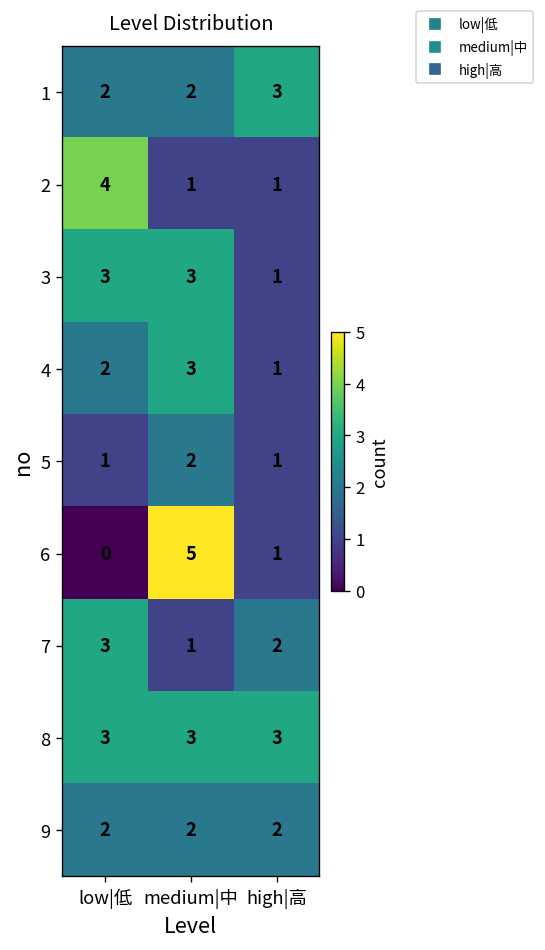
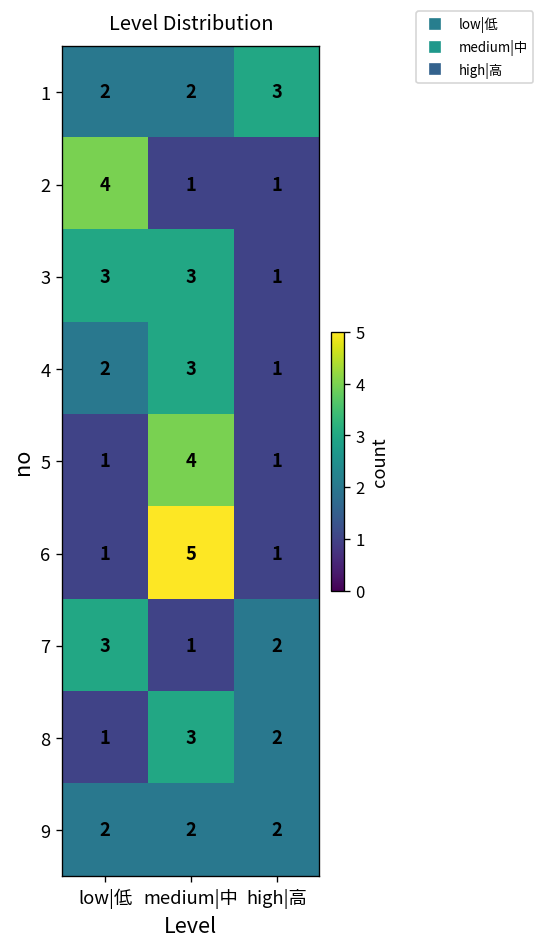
5, medium|中: 2 -> 4
6, low|低: 0 -> 1
8, low|低: 3 -> 1
8, high|高: 3 -> 2
